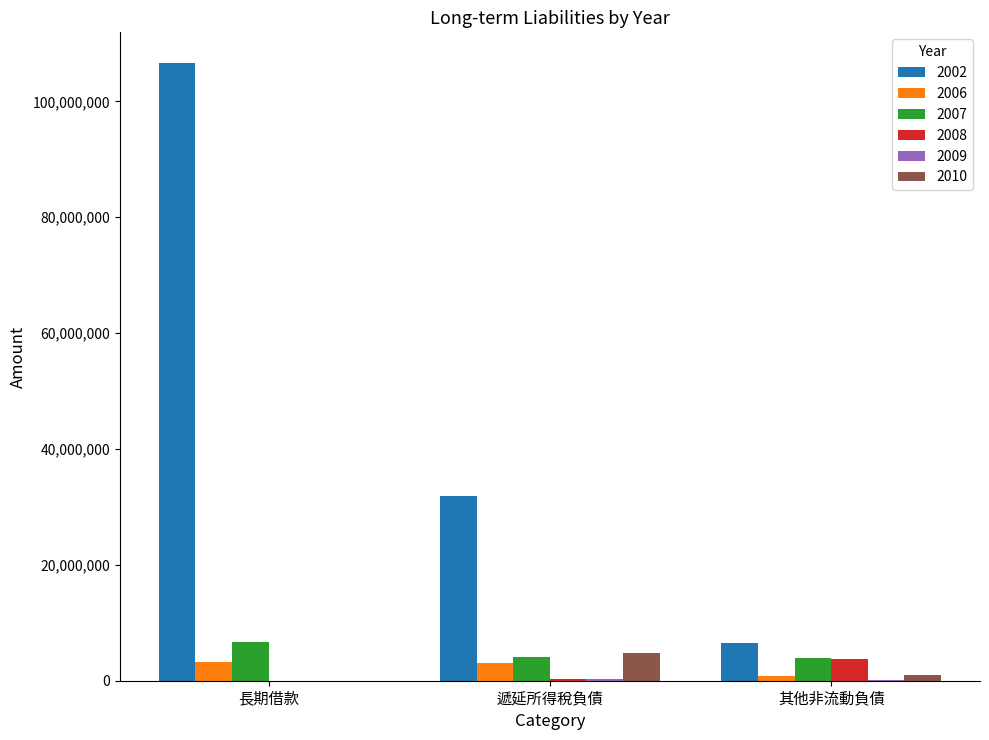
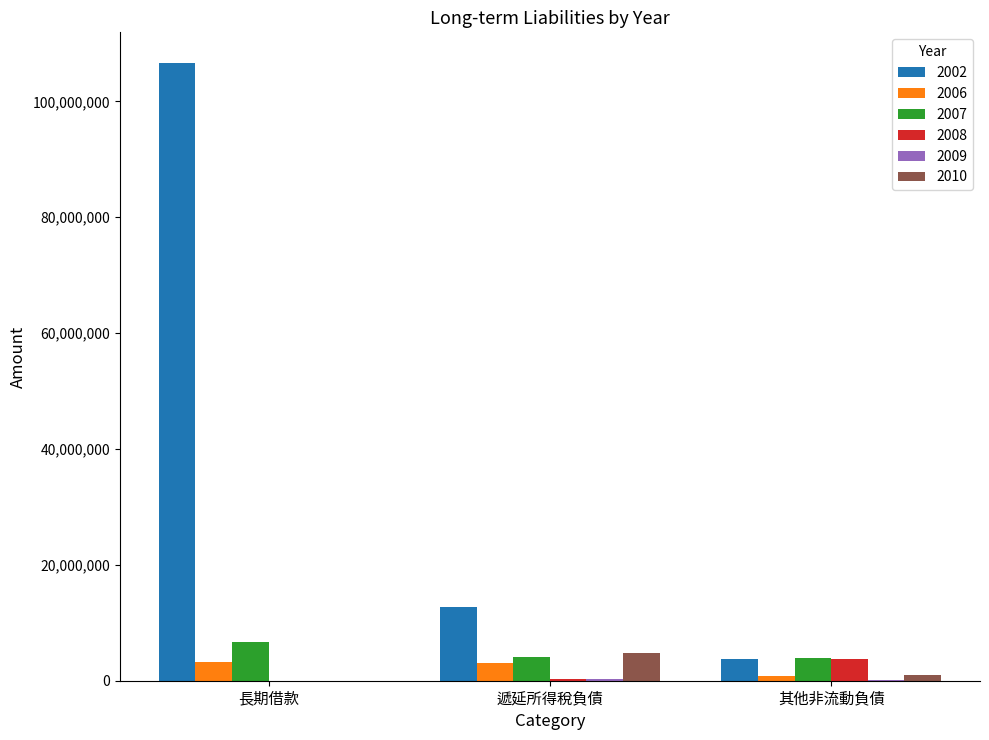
2002, 遞延所得稅負債: 32,000,000 -> 13,000,000
2002, 其他非流動負債: 7,000,000 -> 4,000,000
